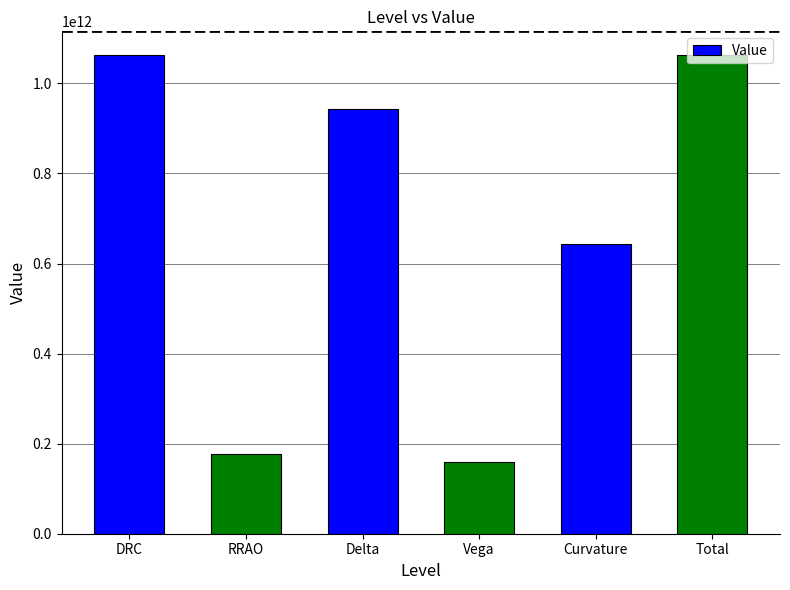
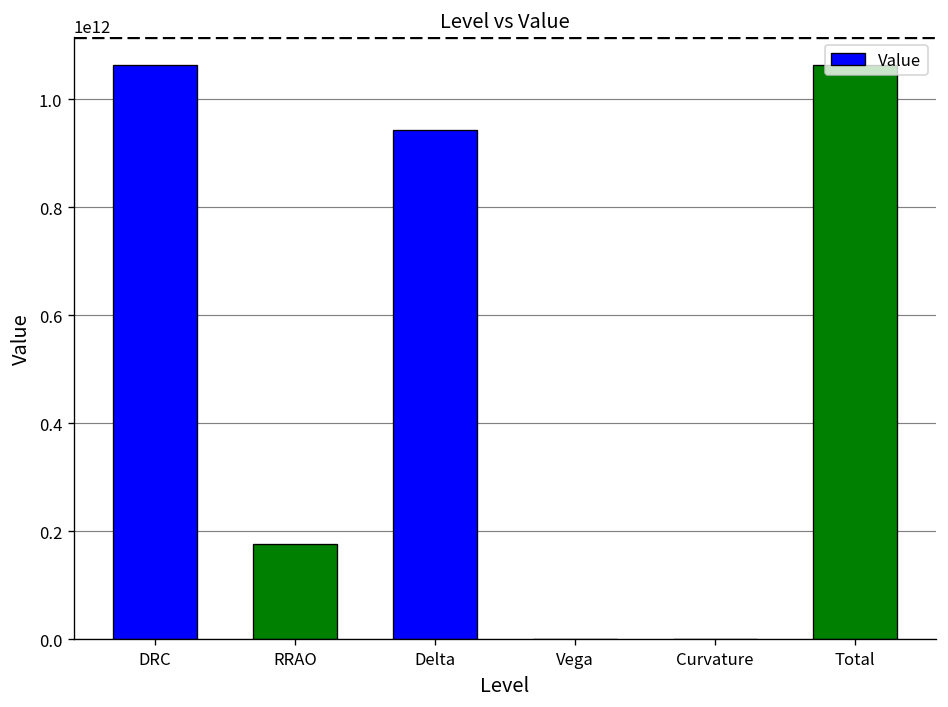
Vega: 160000000000 -> 0
Curvature: 640000000000 -> 0
